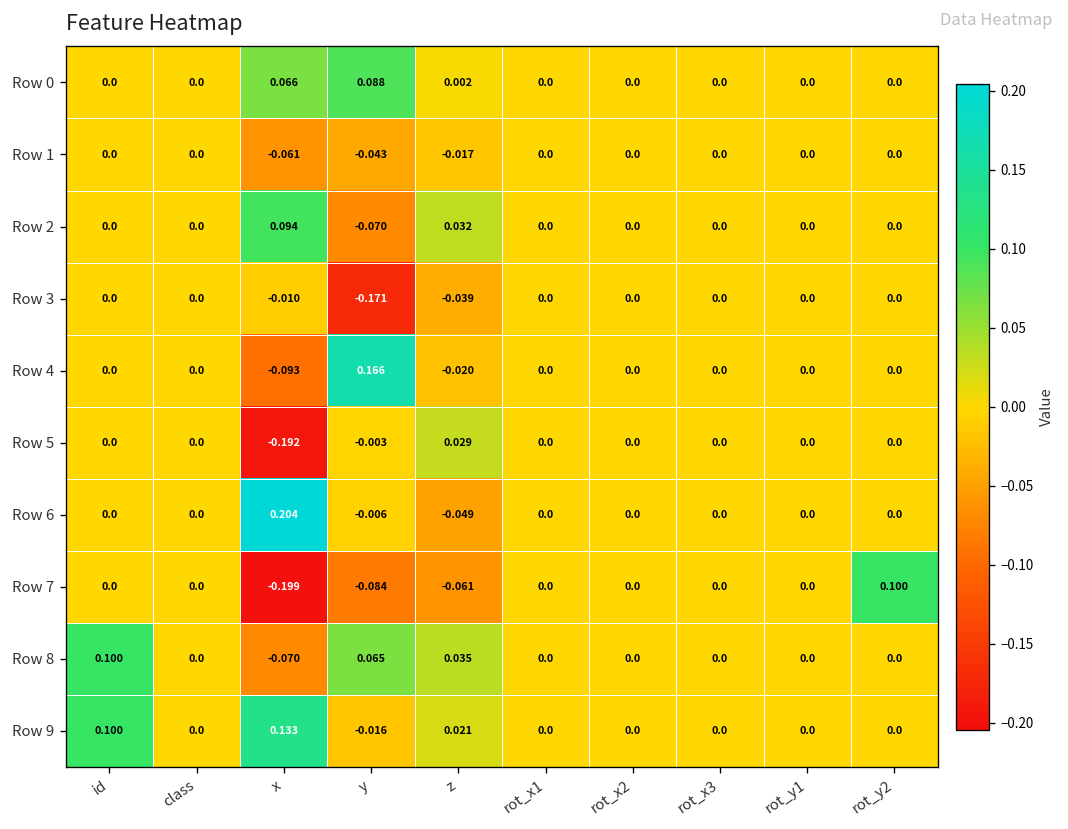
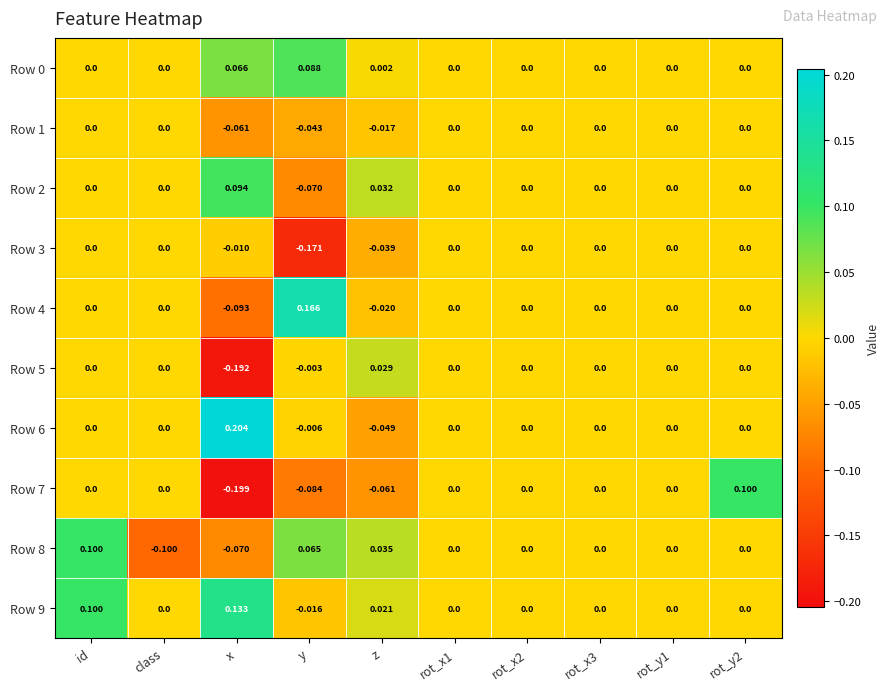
Row 8, class: 0.0 -> -0.100
